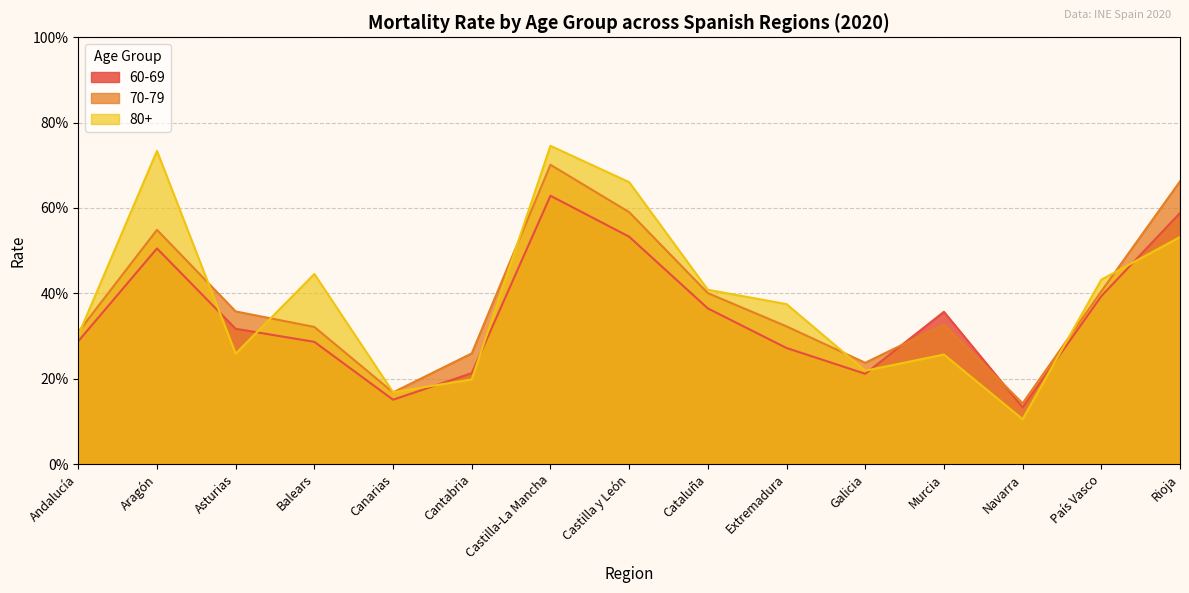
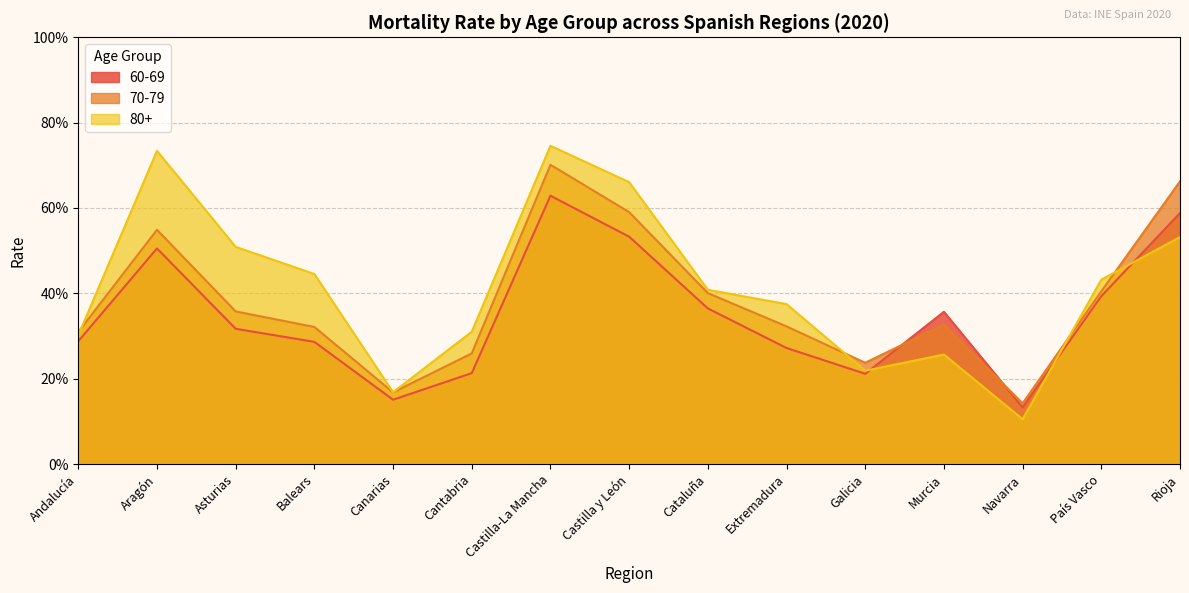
80+, Asturias: 26% -> 51%
80+, Cantabria: 20% -> 31%
